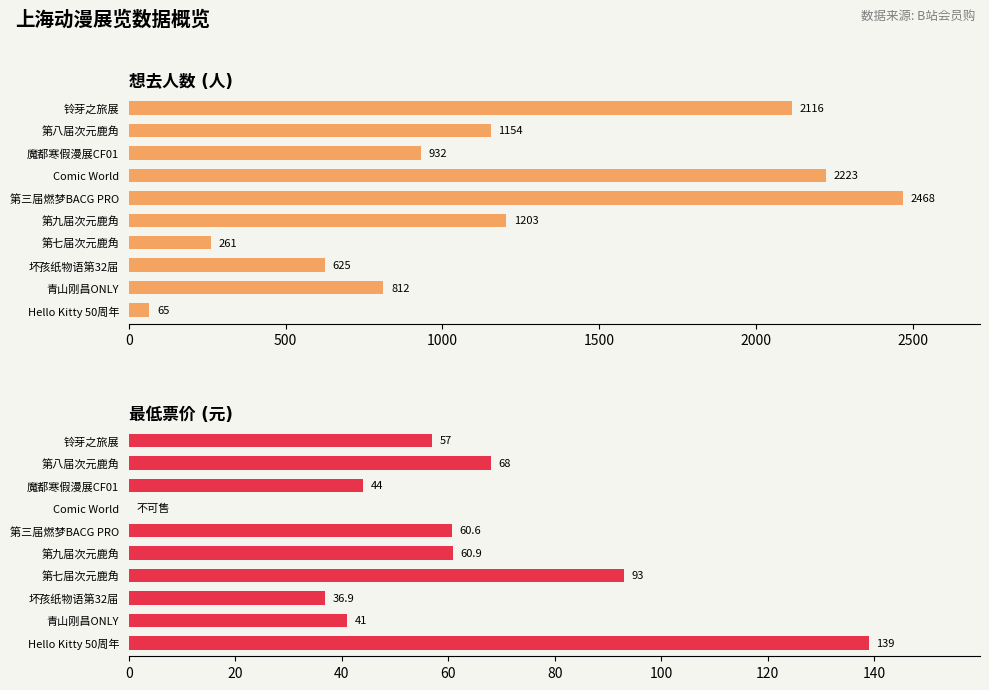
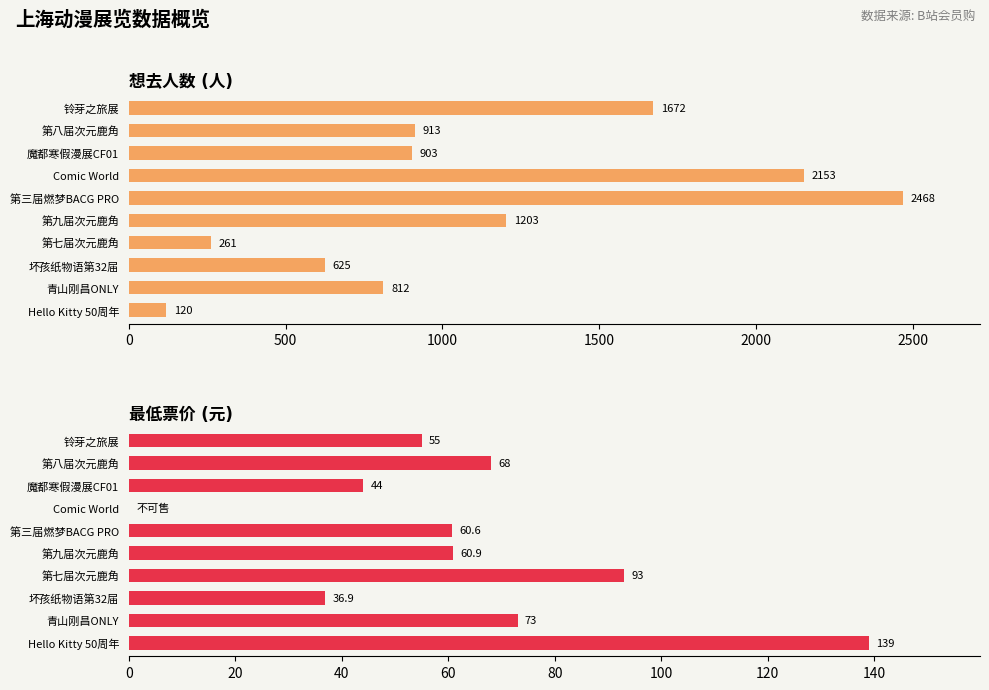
想去人数 (人), 铃芽之旅展: 2116 -> 1672
想去人数 (人), 第八届次元鹿角: 1154 -> 913
想去人数 (人), 魔都寒假漫展CF01: 932 -> 903
想去人数 (人), Comic World: 2223 -> 2153
想去人数 (人), Hello Kitty 50周年: 65 -> 120
最低票价 (元), 铃芽之旅展: 57 -> 55
最低票价 (元), 青山刚昌ONLY: 41 -> 73
